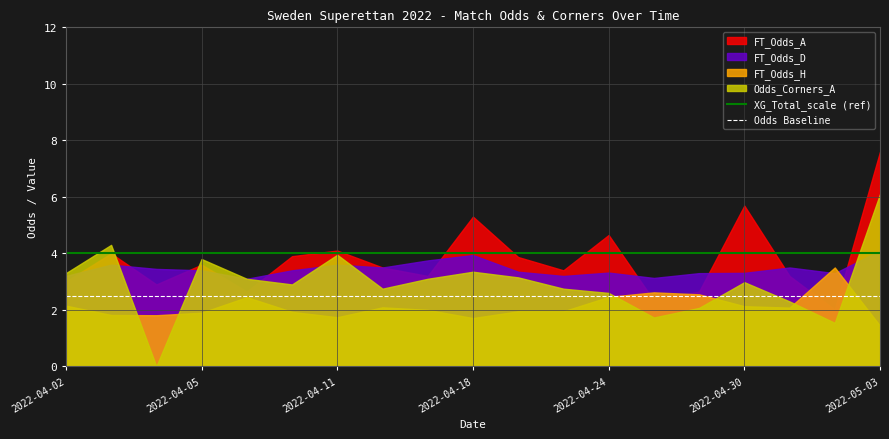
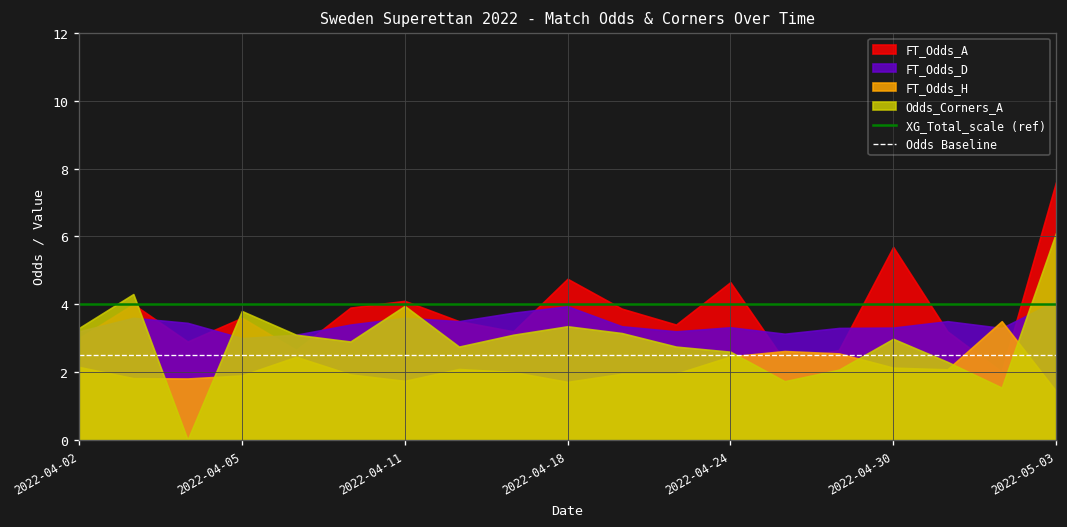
FT_Odds_D, 2022-04-05: 3.4 -> 3.0
FT_Odds_A, 2022-04-18: 5.3 -> 4.8
